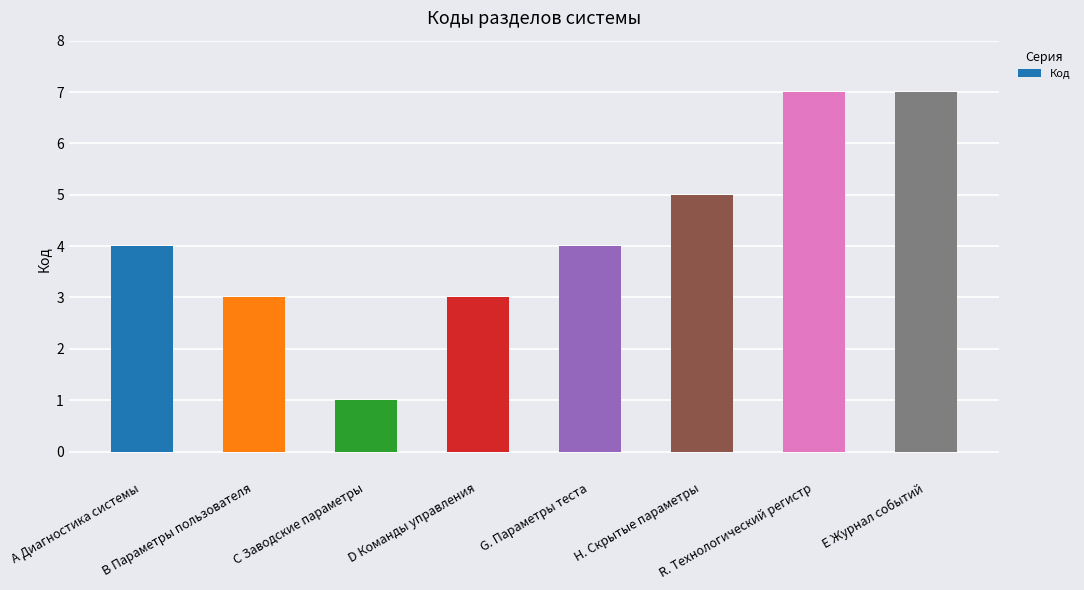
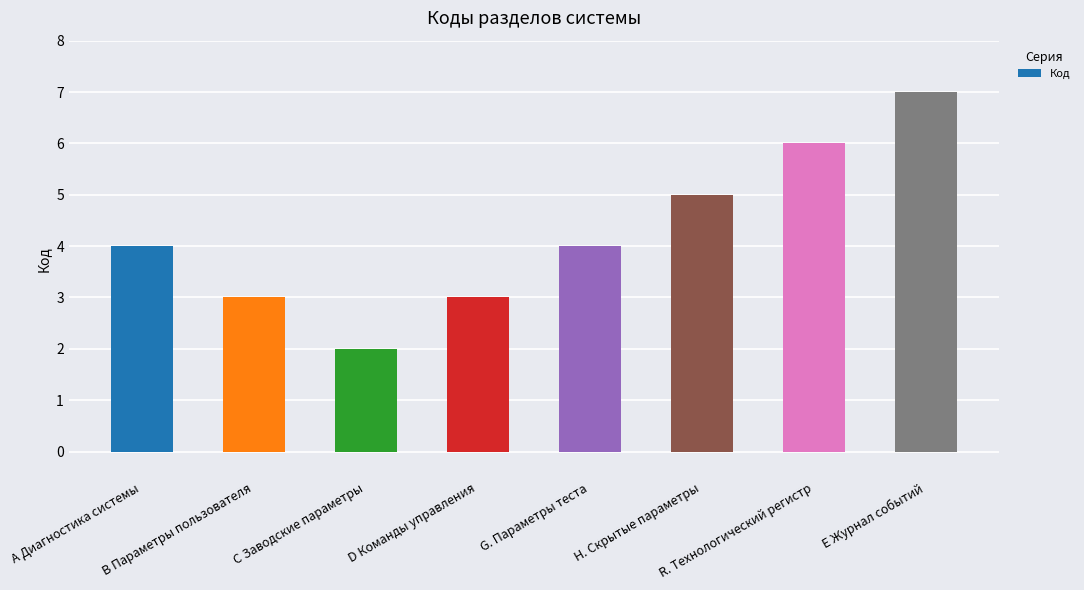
С Заводские параметры: 1 -> 2
R. Технологический регистр: 7 -> 6
